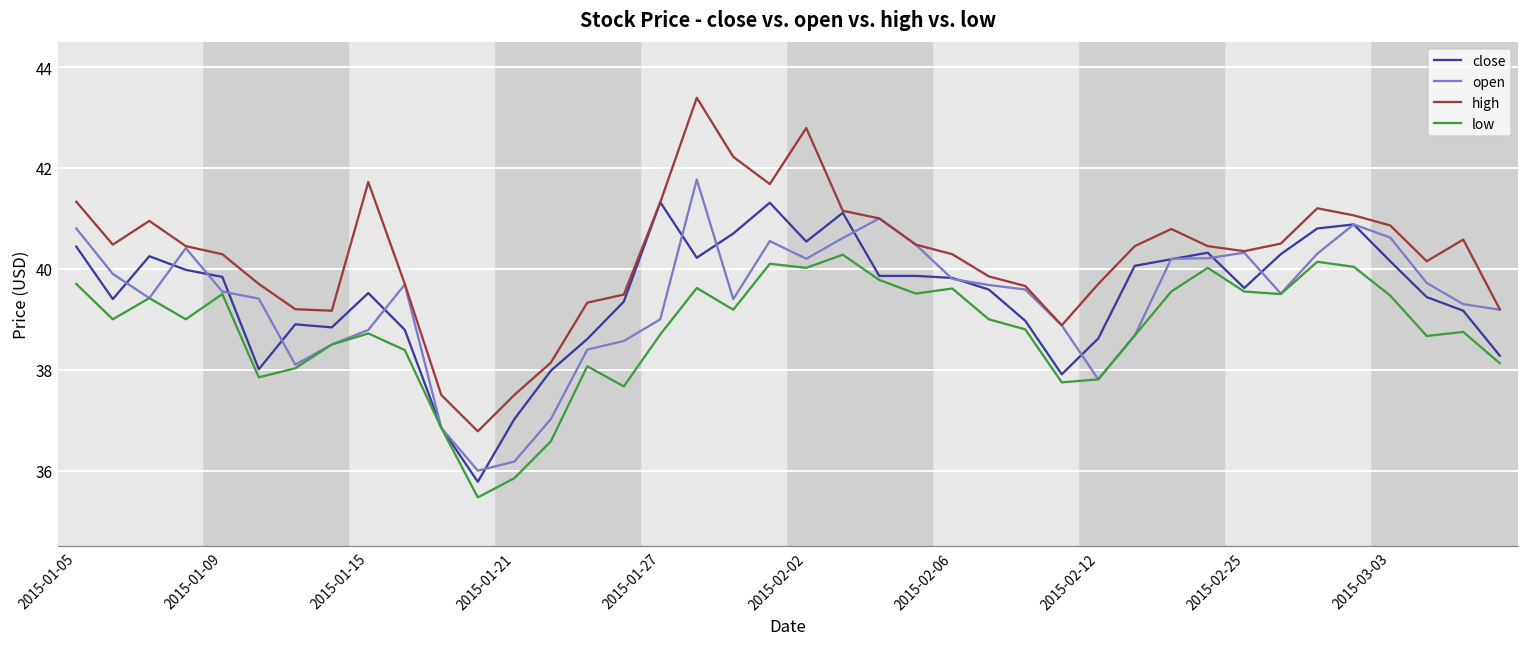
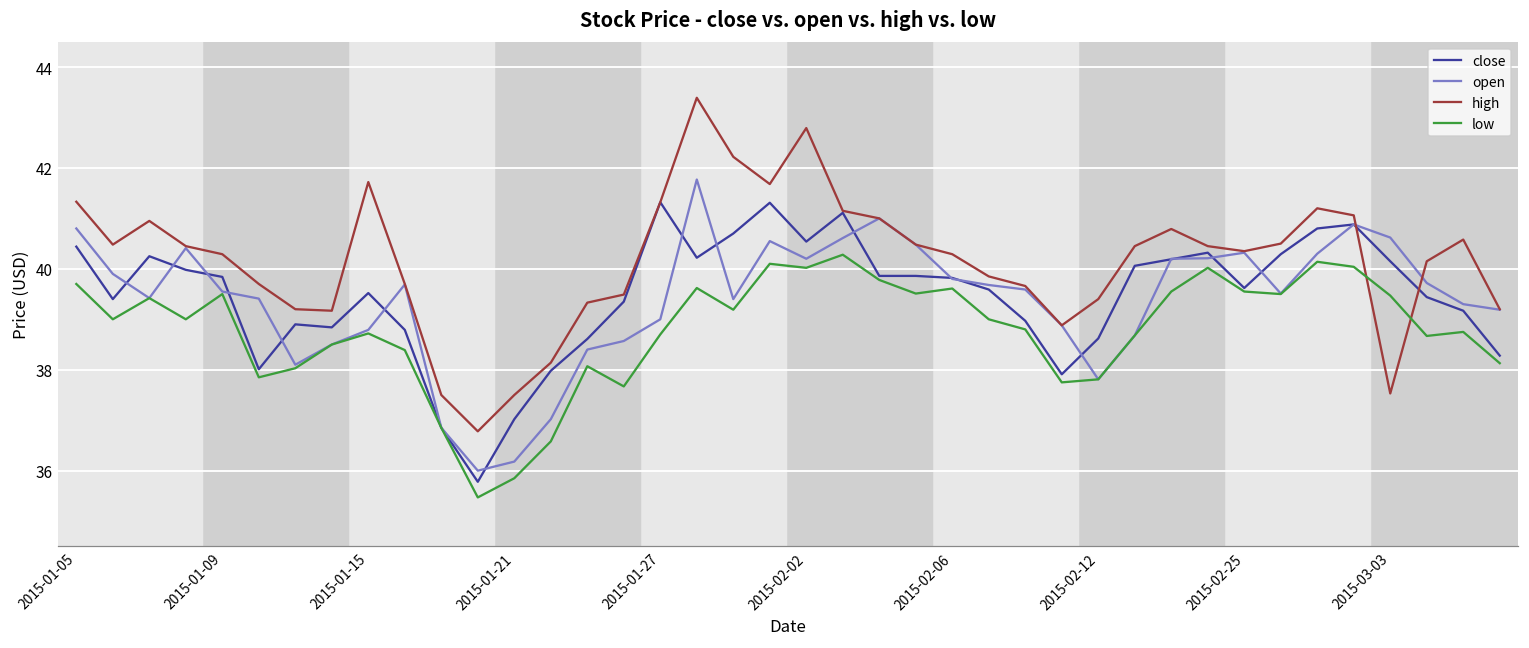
high, 2015-02-12: 39.7 -> 39.4
high, 2015-03-03: 40.9 -> 37.5
